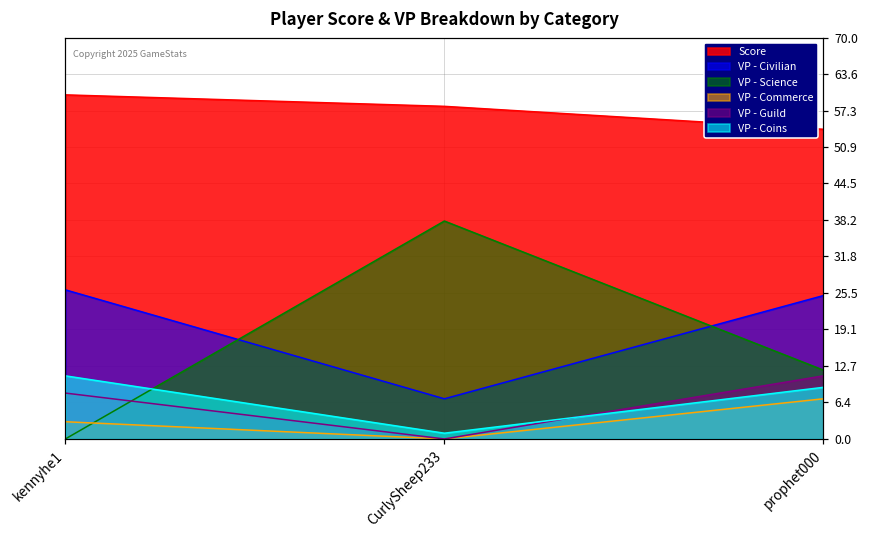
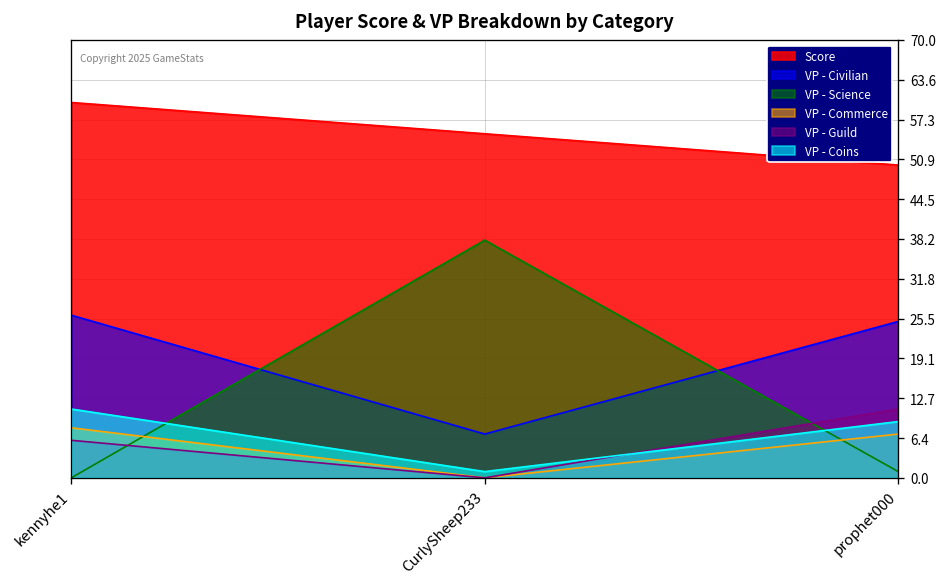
VP - Commerce, kennyhe1: 3 -> 8
VP - Guild, kennyhe1: 8 -> 6
Score, CurlySheep233: 58 -> 55
Score, prophet000: 54 -> 50
VP - Science, prophet000: 12 -> 1
